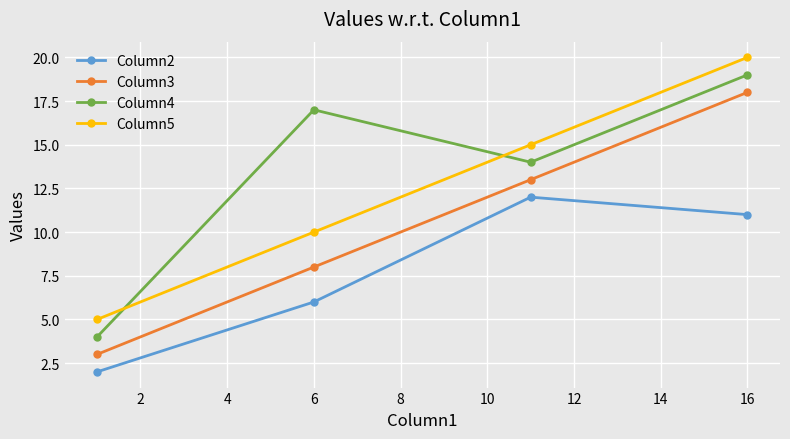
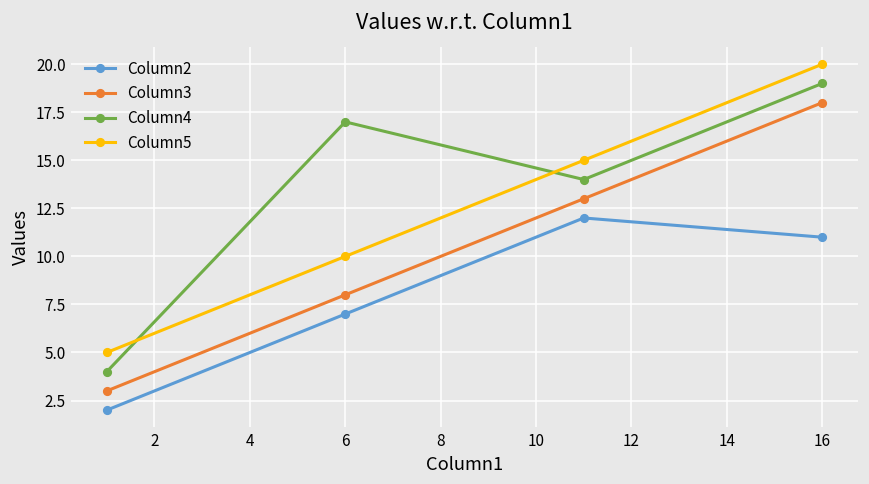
Column2, 6: 6 -> 7
